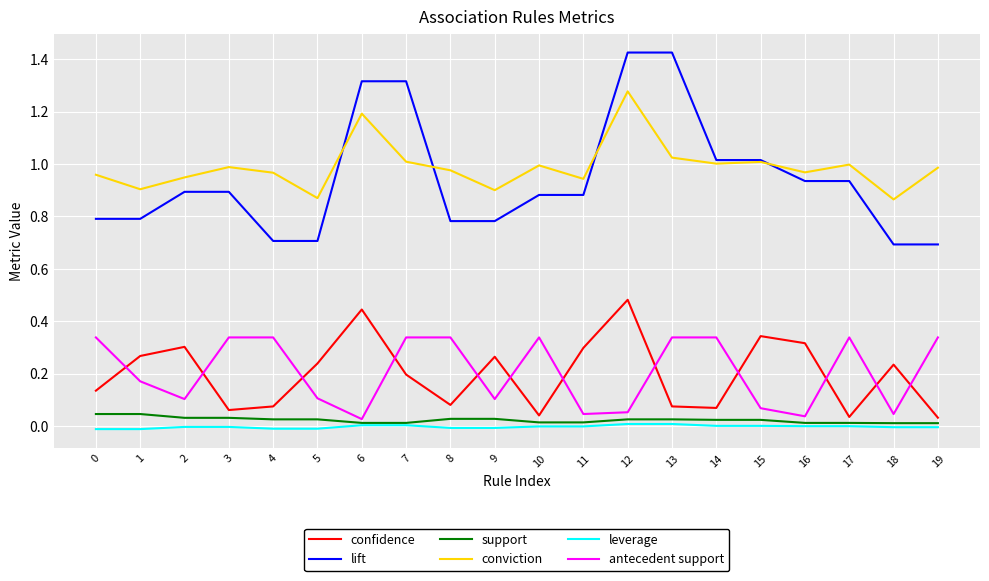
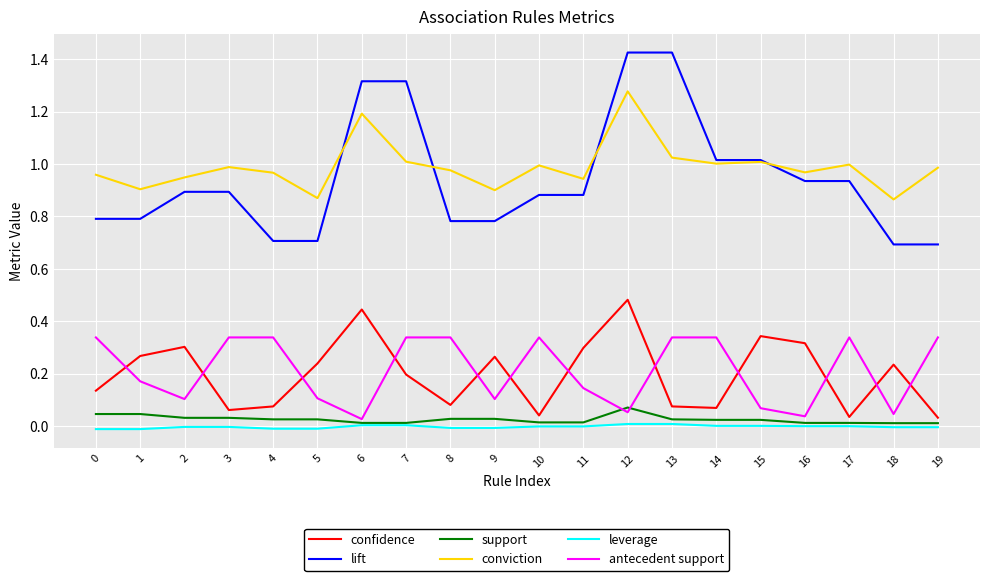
antecedent support, 11: 0.05 -> 0.14
support, 12: 0.03 -> 0.07
